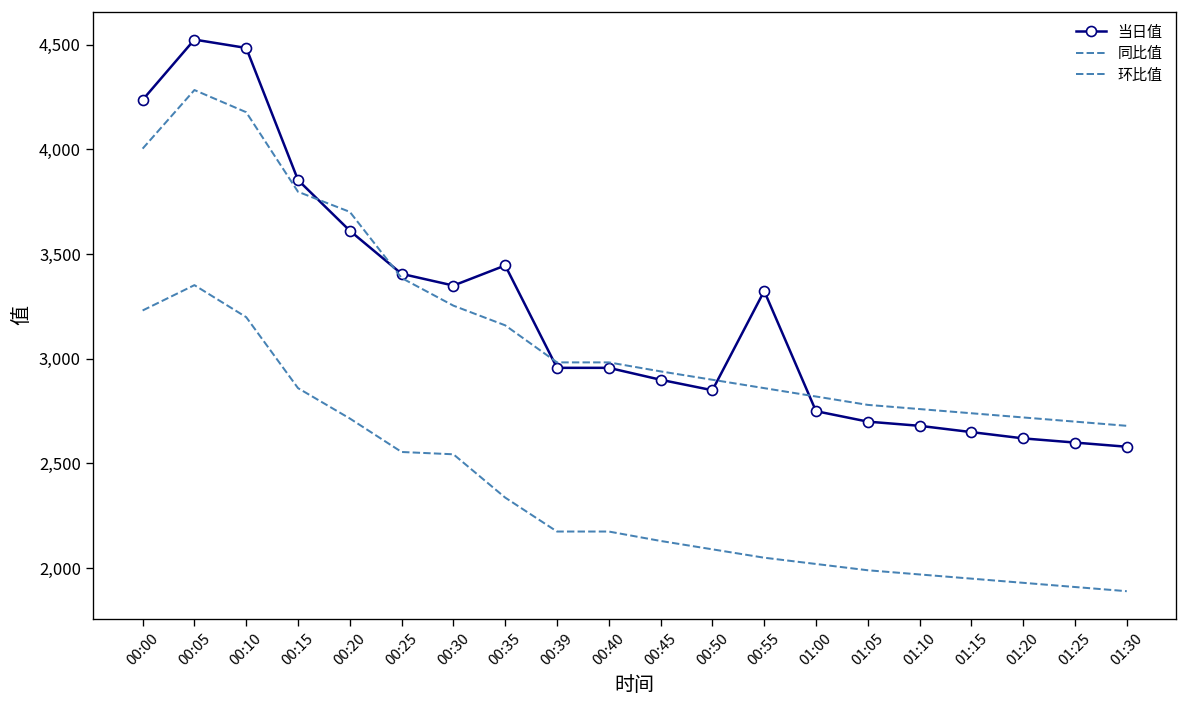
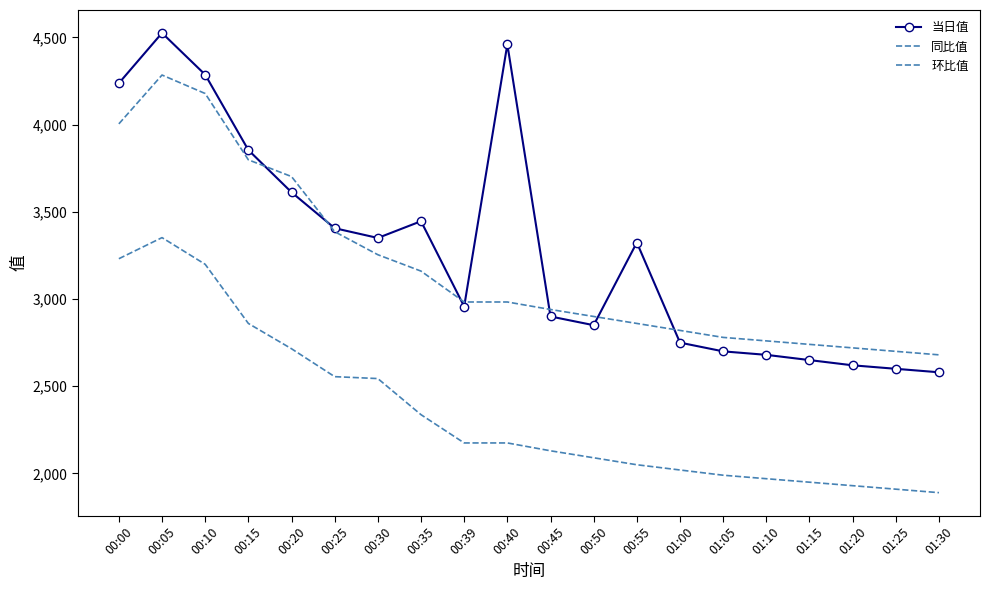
当日值, 00:10: 4,490 -> 4,290
当日值, 00:40: 2,960 -> 4,460
